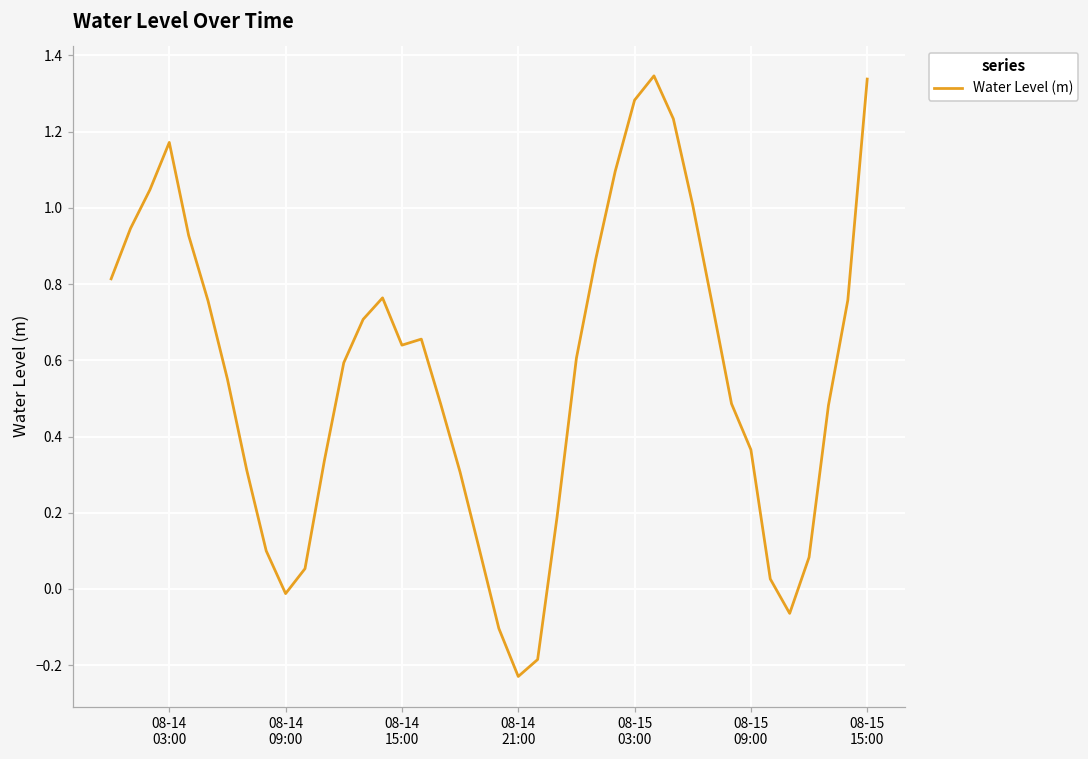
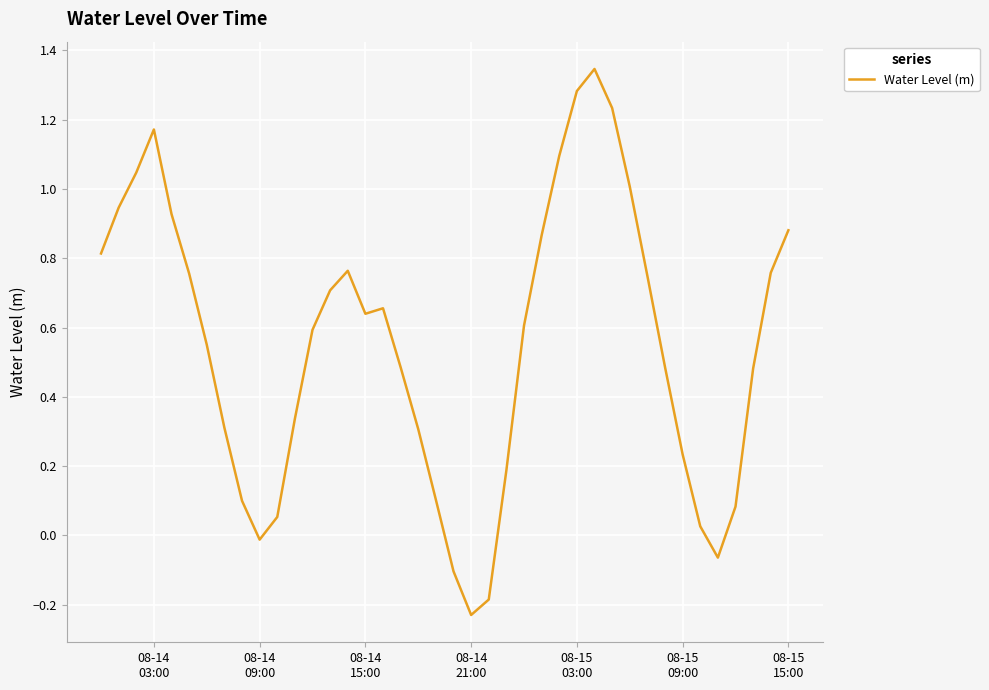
08-15 09:00: 0.37 -> 0.23
08-15 15:00: 1.34 -> 0.88
